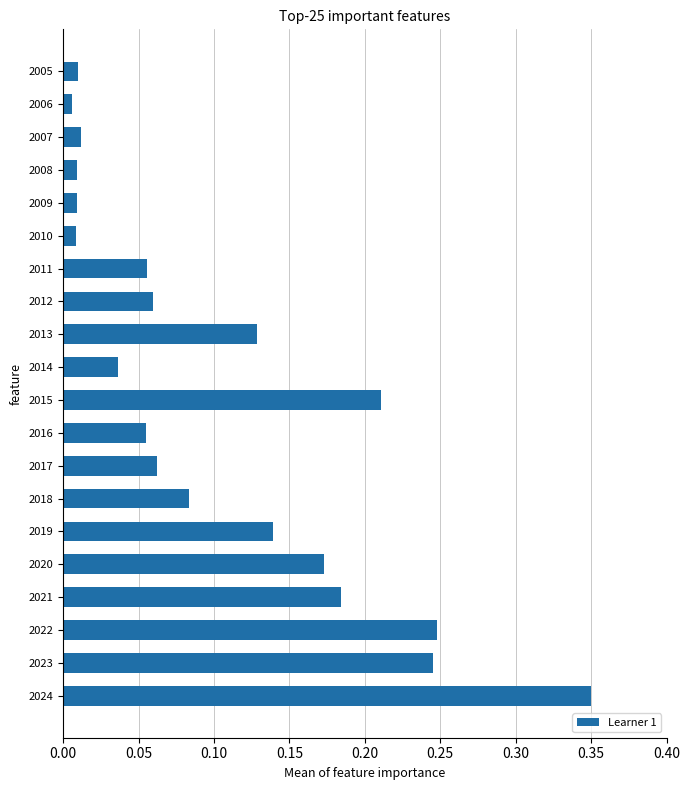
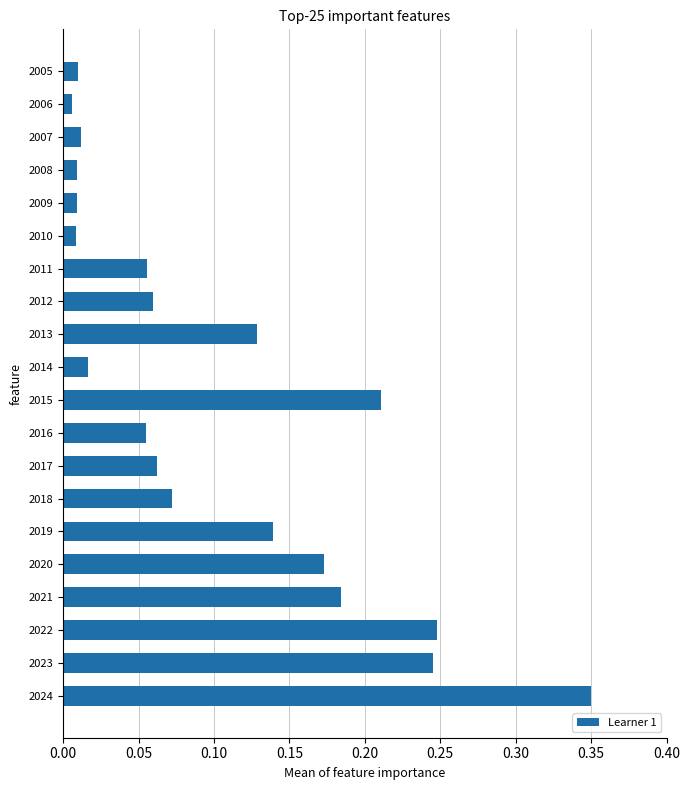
2014: 0.036 -> 0.016
2018: 0.083 -> 0.072
